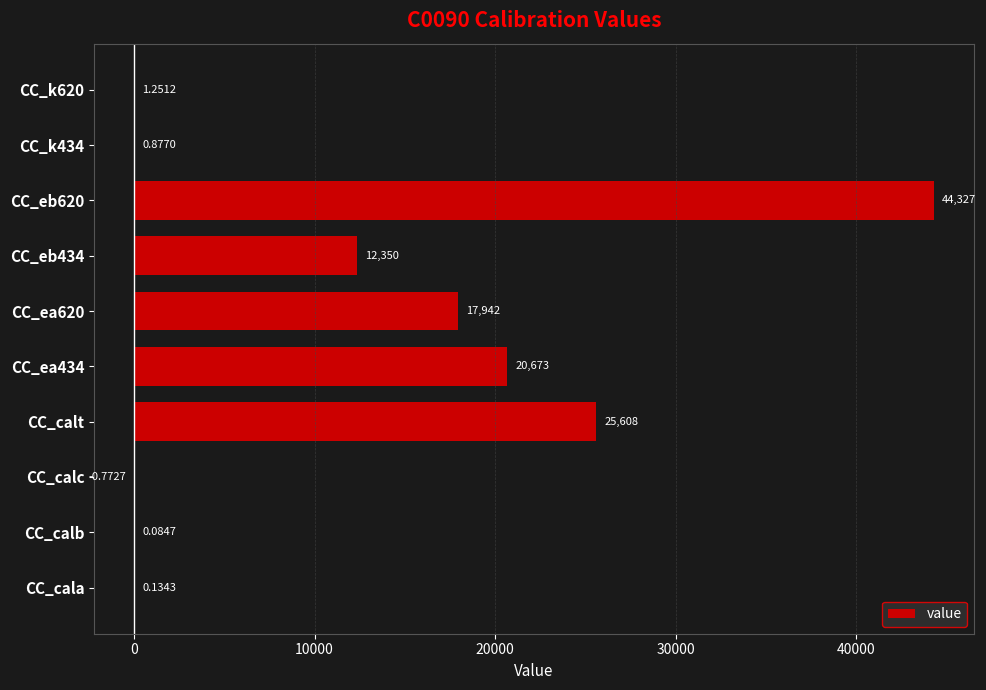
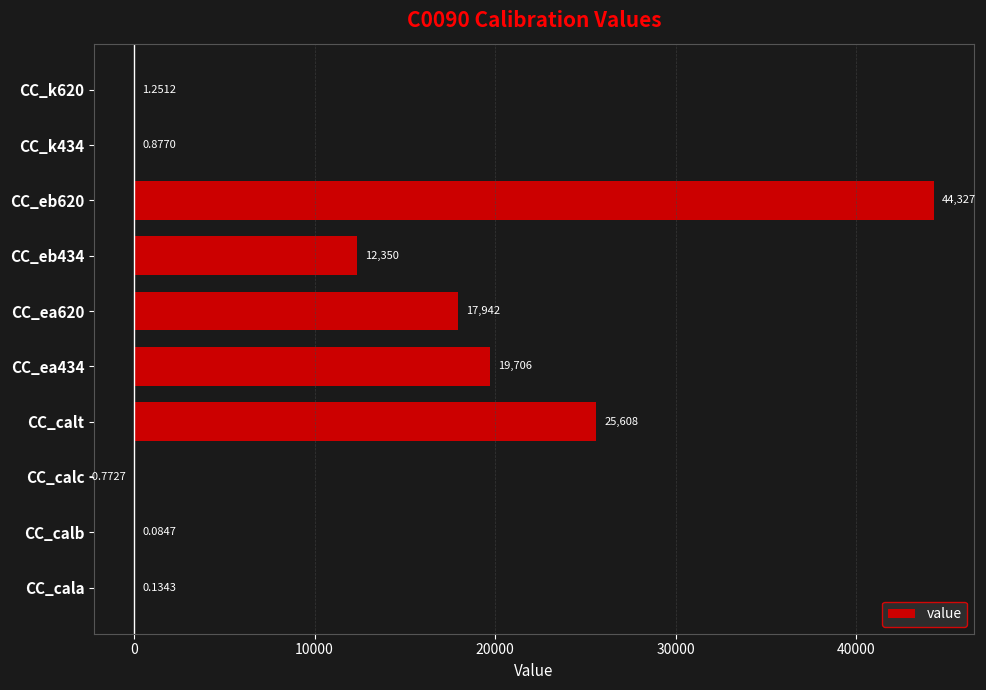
CC_ea434: 20,673 -> 19,706
